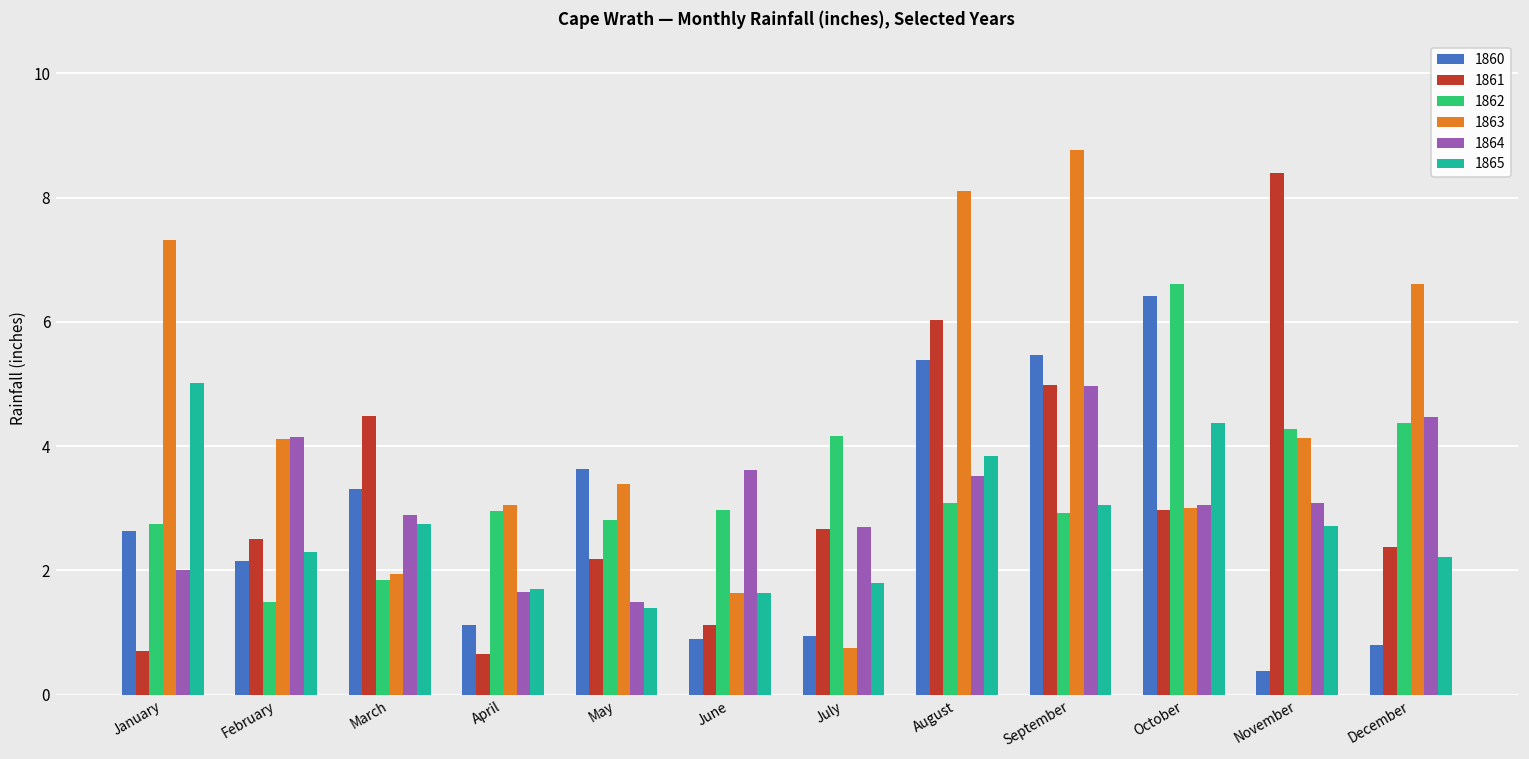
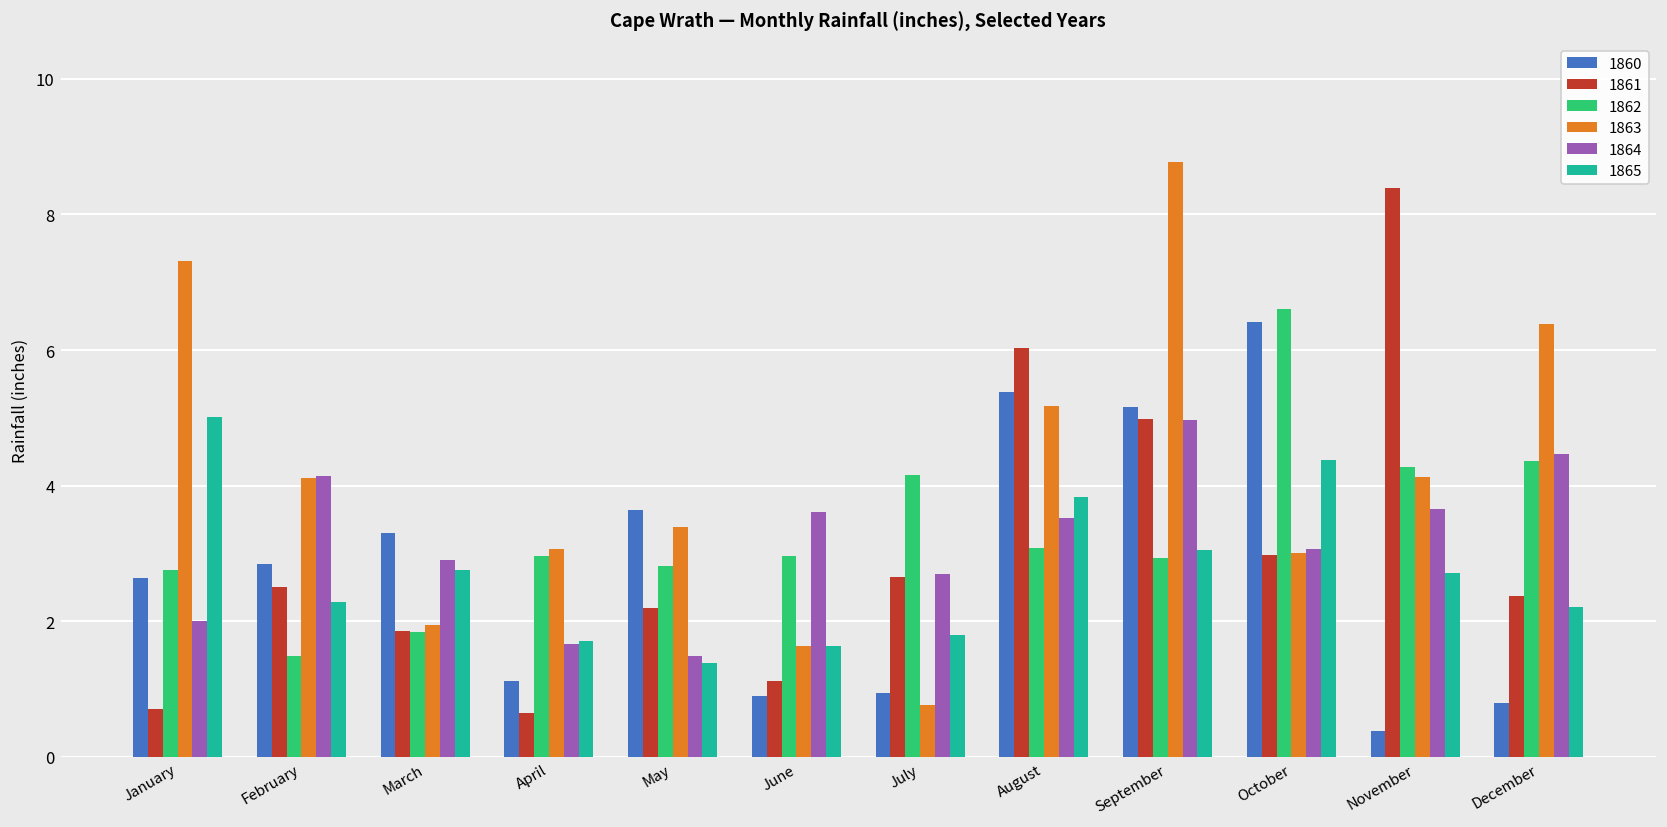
1860, February: 2.2 -> 2.9
1861, March: 4.5 -> 1.9
1863, August: 8.1 -> 5.2
1860, September: 5.5 -> 5.2
1864, November: 3.1 -> 3.7
1863, December: 6.6 -> 6.4
